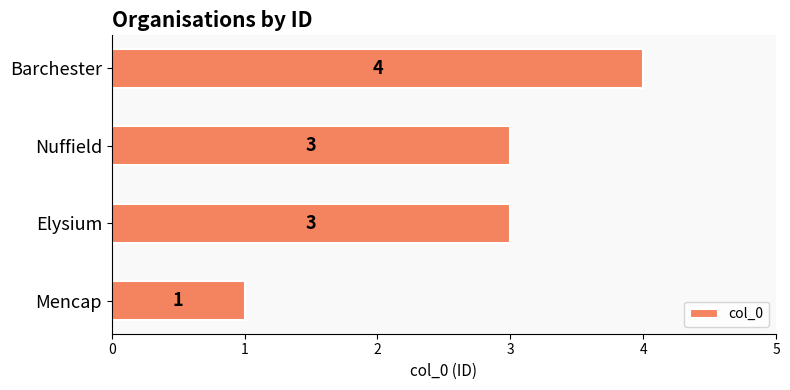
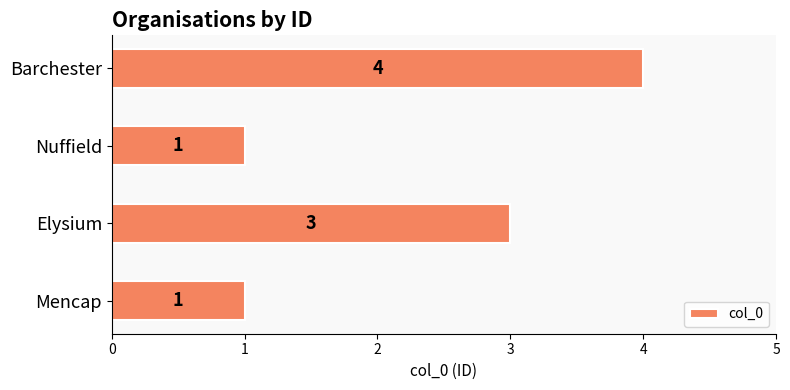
Nuffield: 3 -> 1
